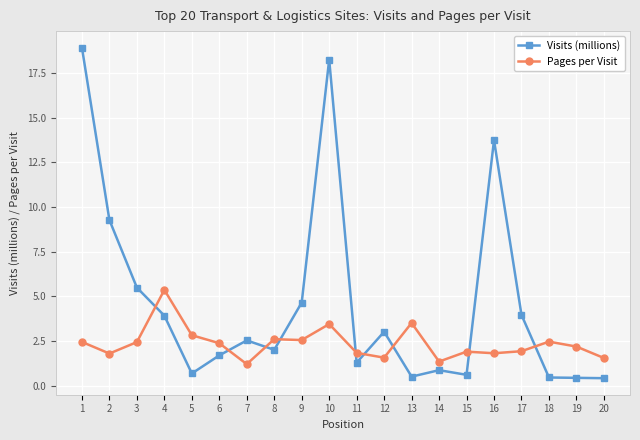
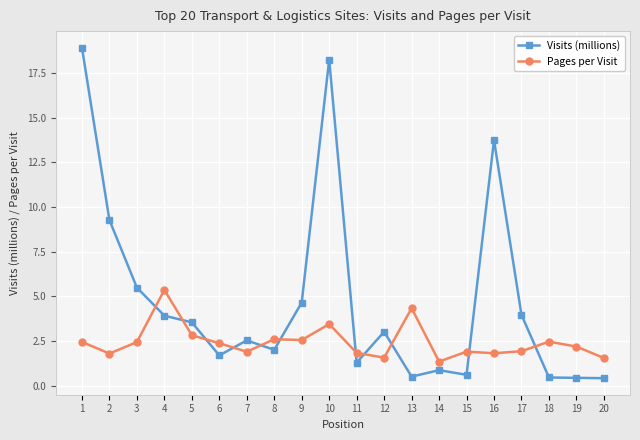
Visits (millions), 5: 0.7 -> 3.5
Pages per Visit, 7: 1.2 -> 1.9
Pages per Visit, 13: 3.5 -> 4.3
